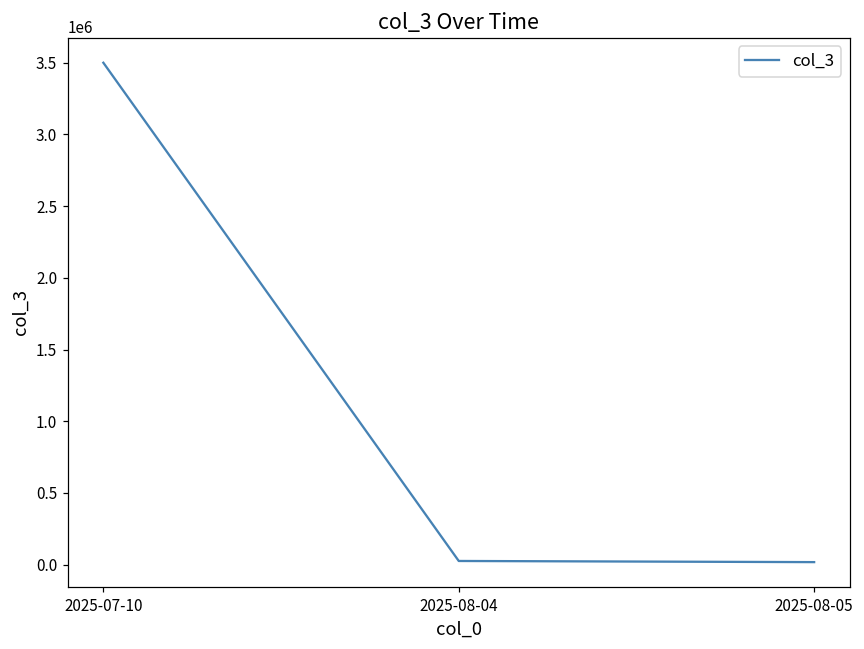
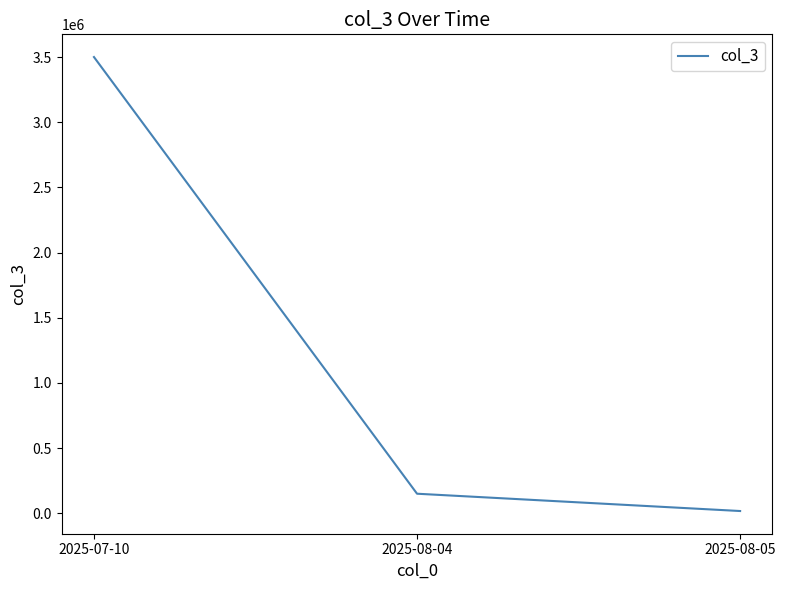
2025-08-04: 30000 -> 150000
